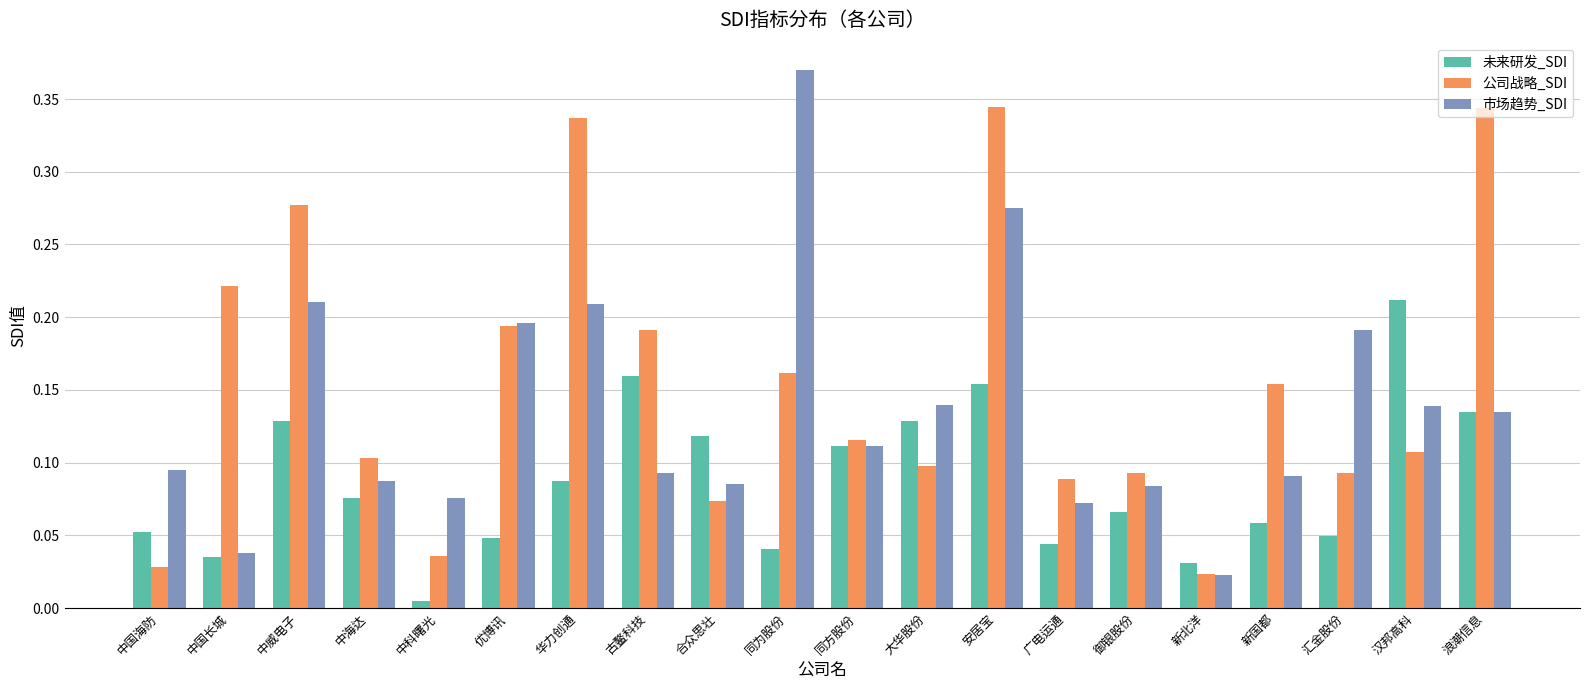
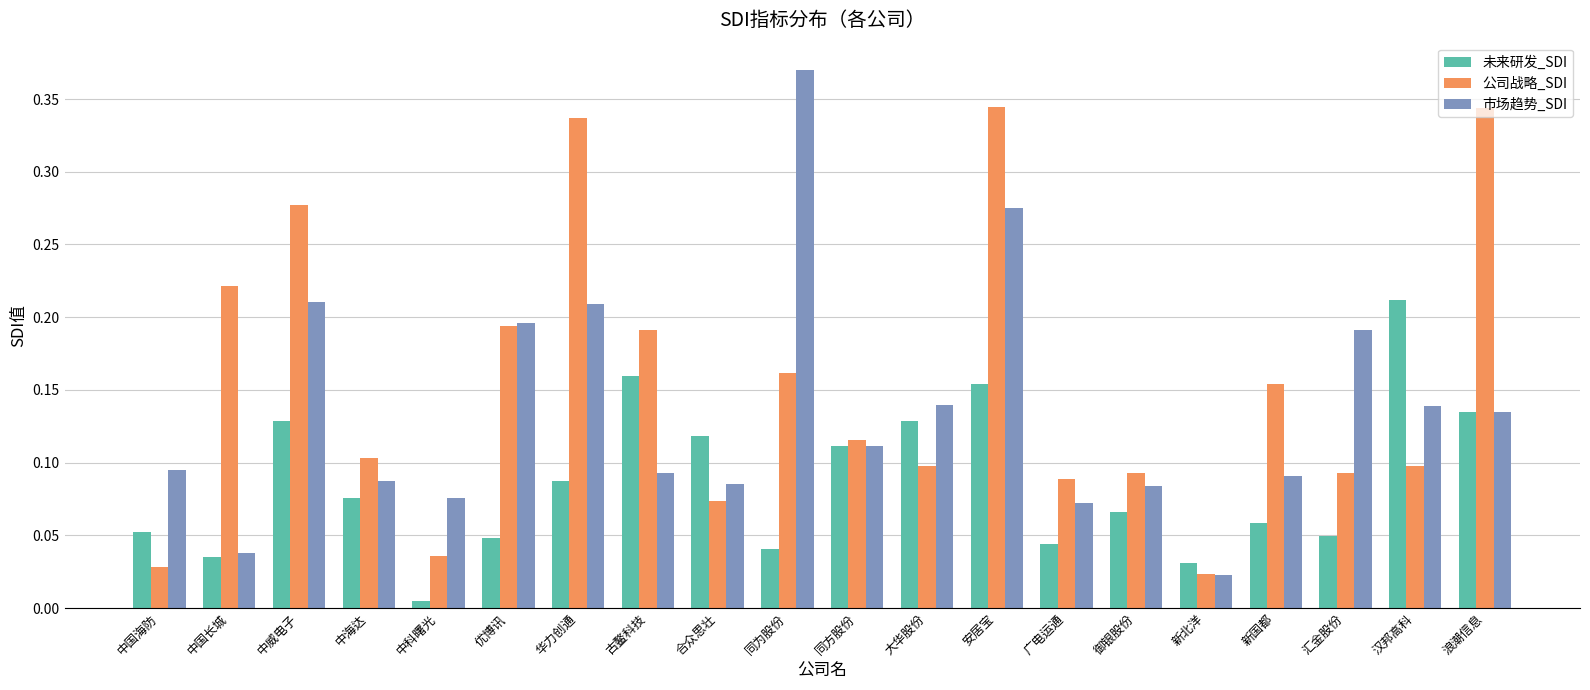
公司战略_SDI, 汉邦高科: 0.107 -> 0.098
